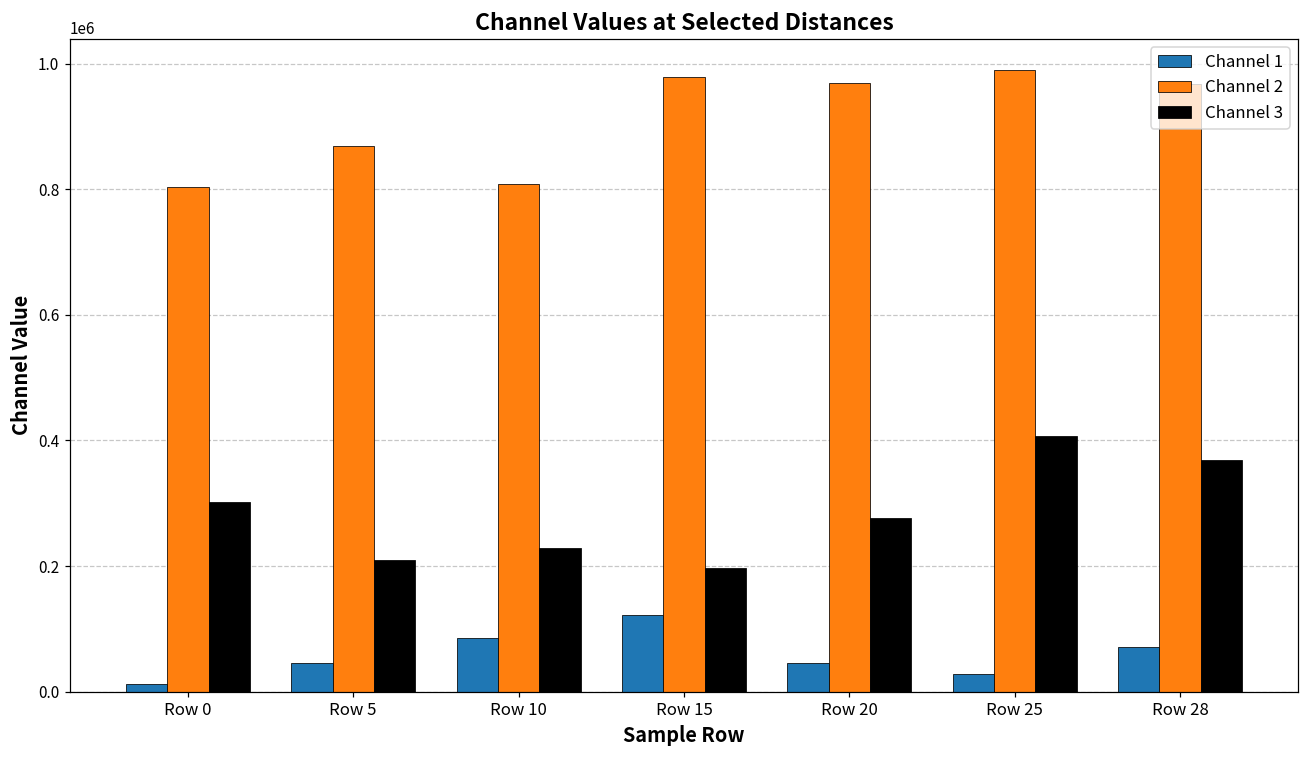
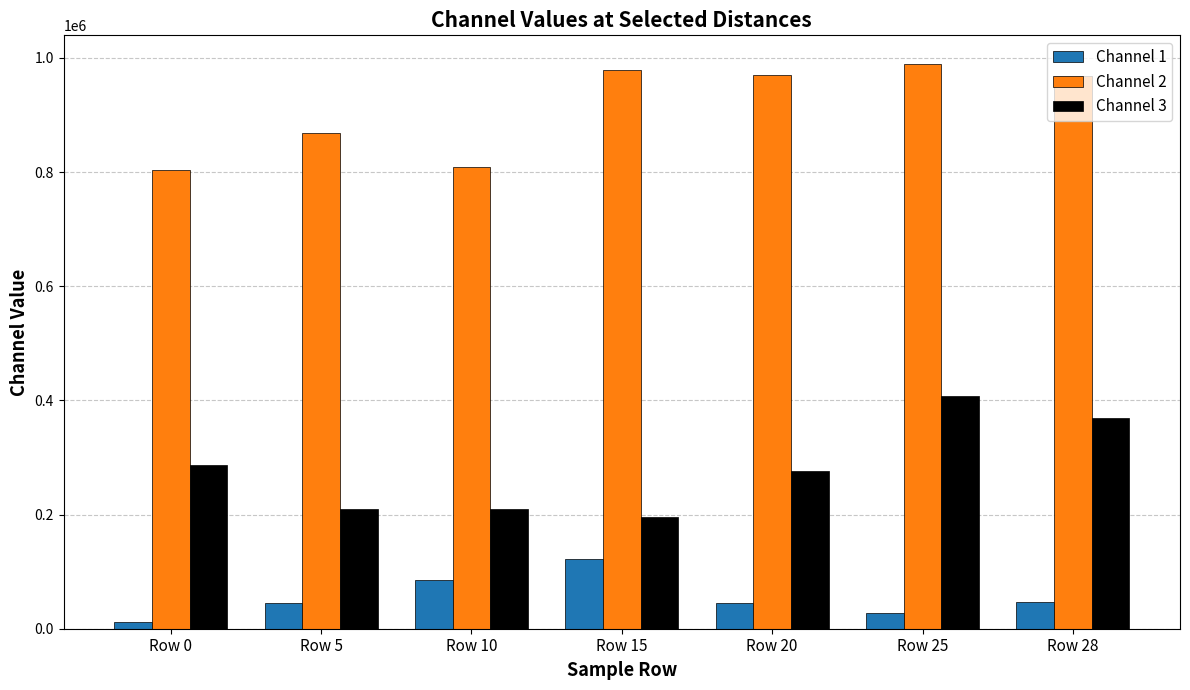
Channel 3, Row 0: 300000 -> 290000
Channel 3, Row 10: 230000 -> 210000
Channel 1, Row 28: 70000 -> 50000
